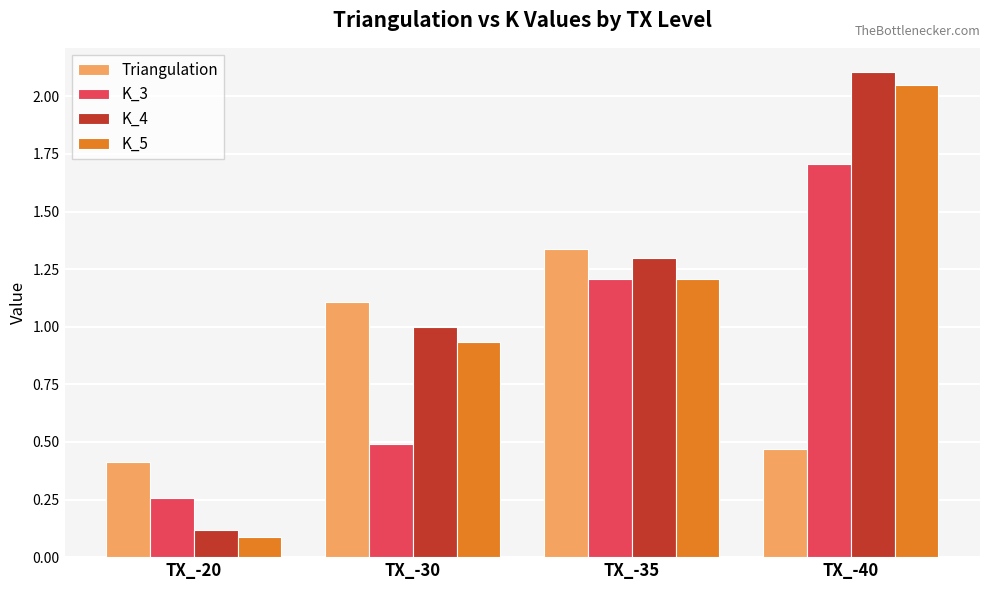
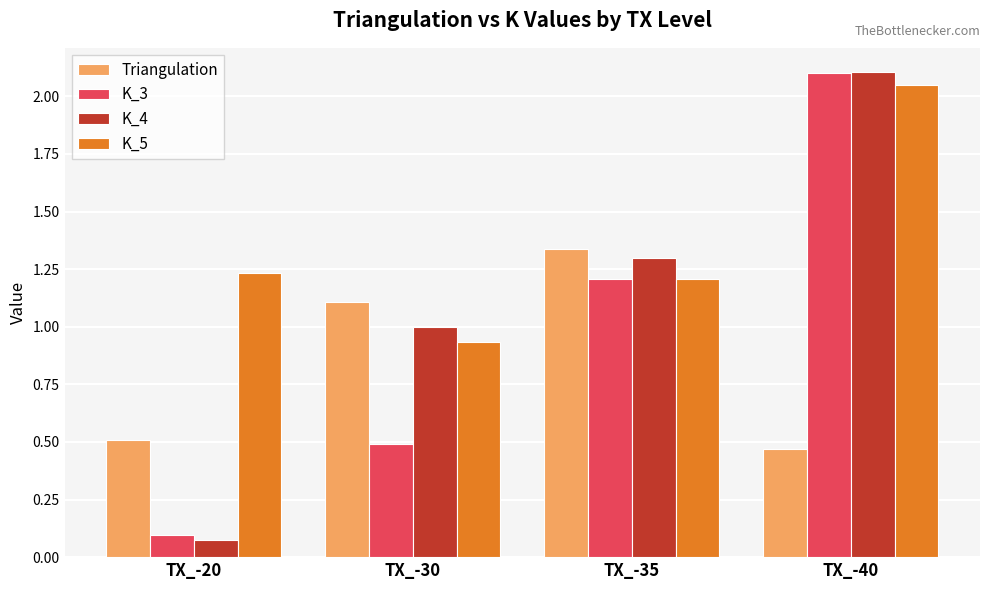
Triangulation, TX_-20: 0.41 -> 0.51
K_3, TX_-20: 0.26 -> 0.09
K_4, TX_-20: 0.12 -> 0.08
K_5, TX_-20: 0.09 -> 1.23
K_3, TX_-40: 1.71 -> 2.10
